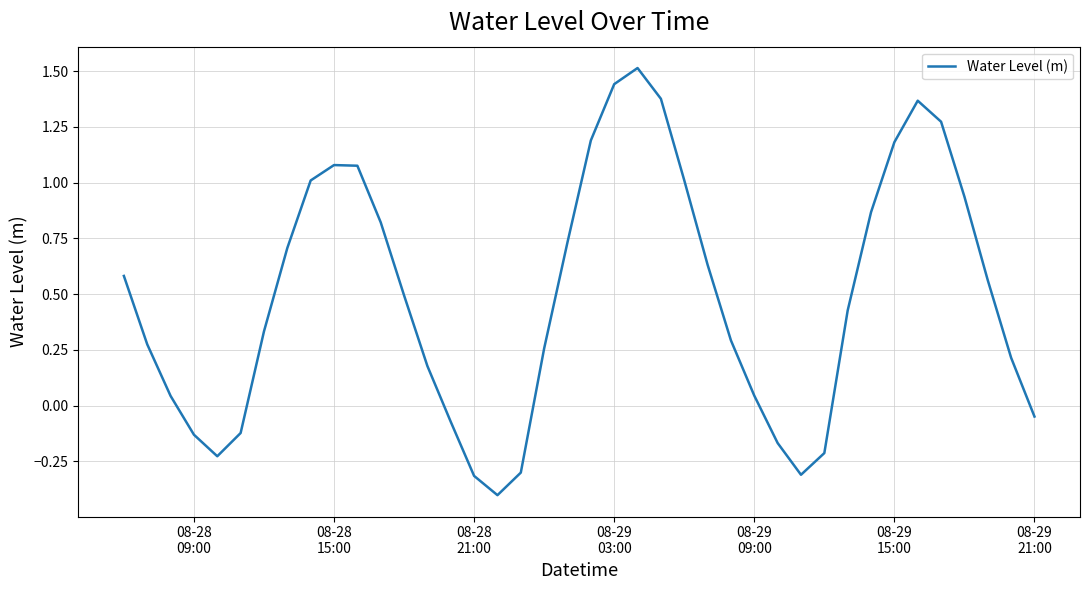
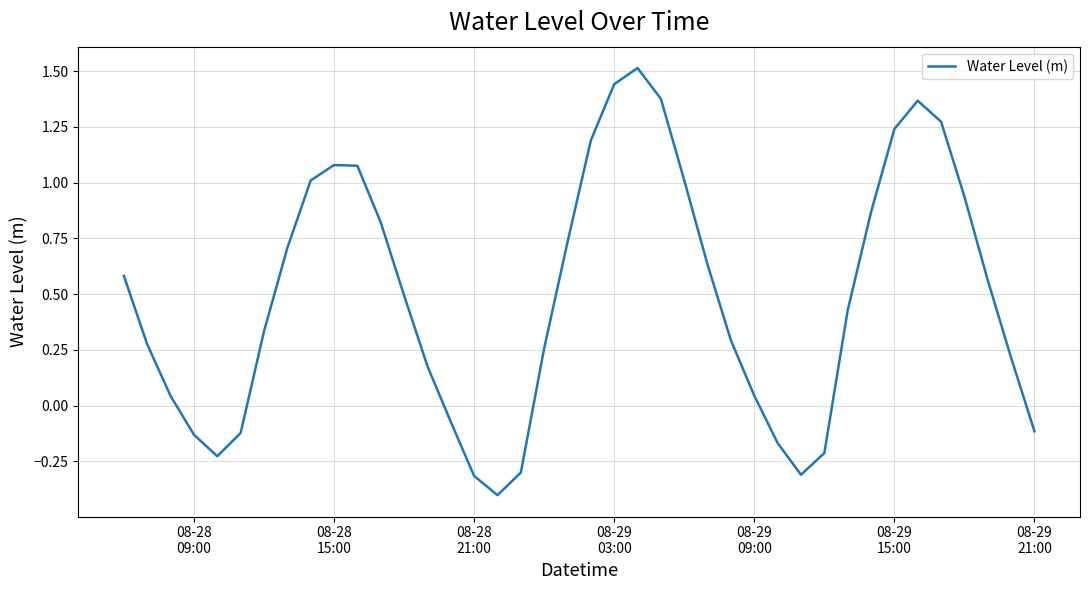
08-29 15:00: 1.18 -> 1.24
08-29 21:00: -0.05 -> -0.12
